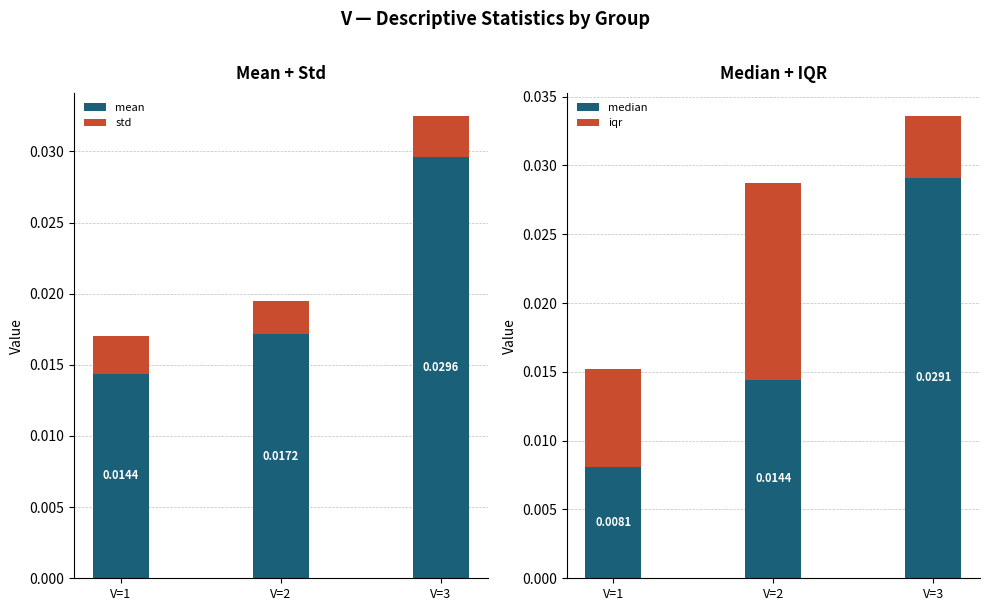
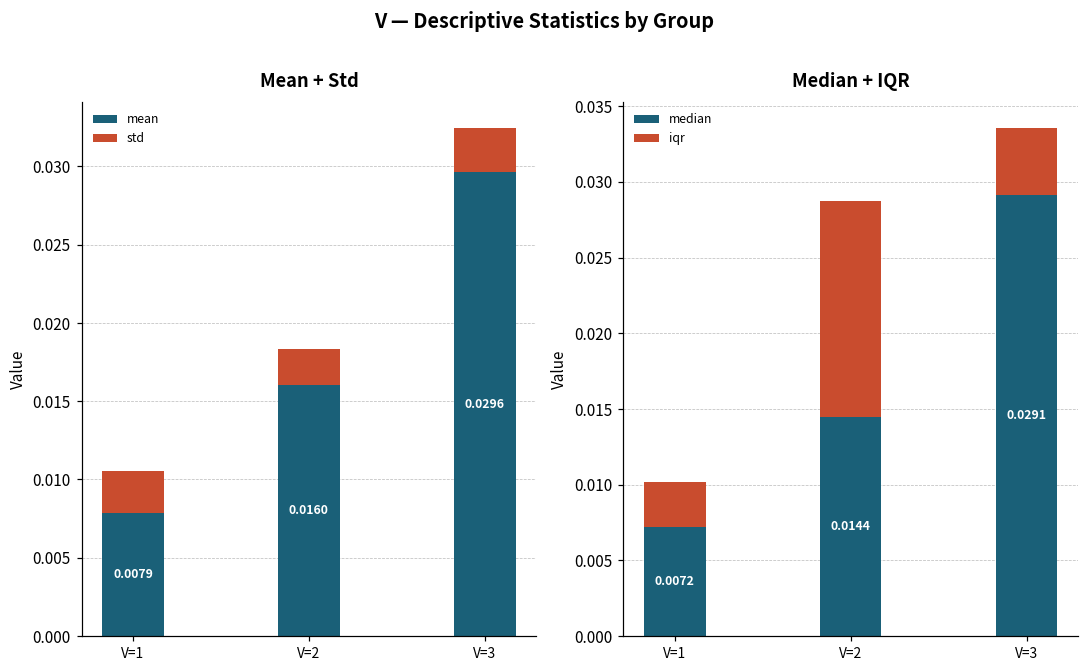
Mean + Std, mean, V=1: 0.0144 -> 0.0079
Mean + Std, mean, V=2: 0.0172 -> 0.0160
Median + IQR, median, V=1: 0.0081 -> 0.0072
Median + IQR, iqr, V=1: 0.0072 -> 0.0030
